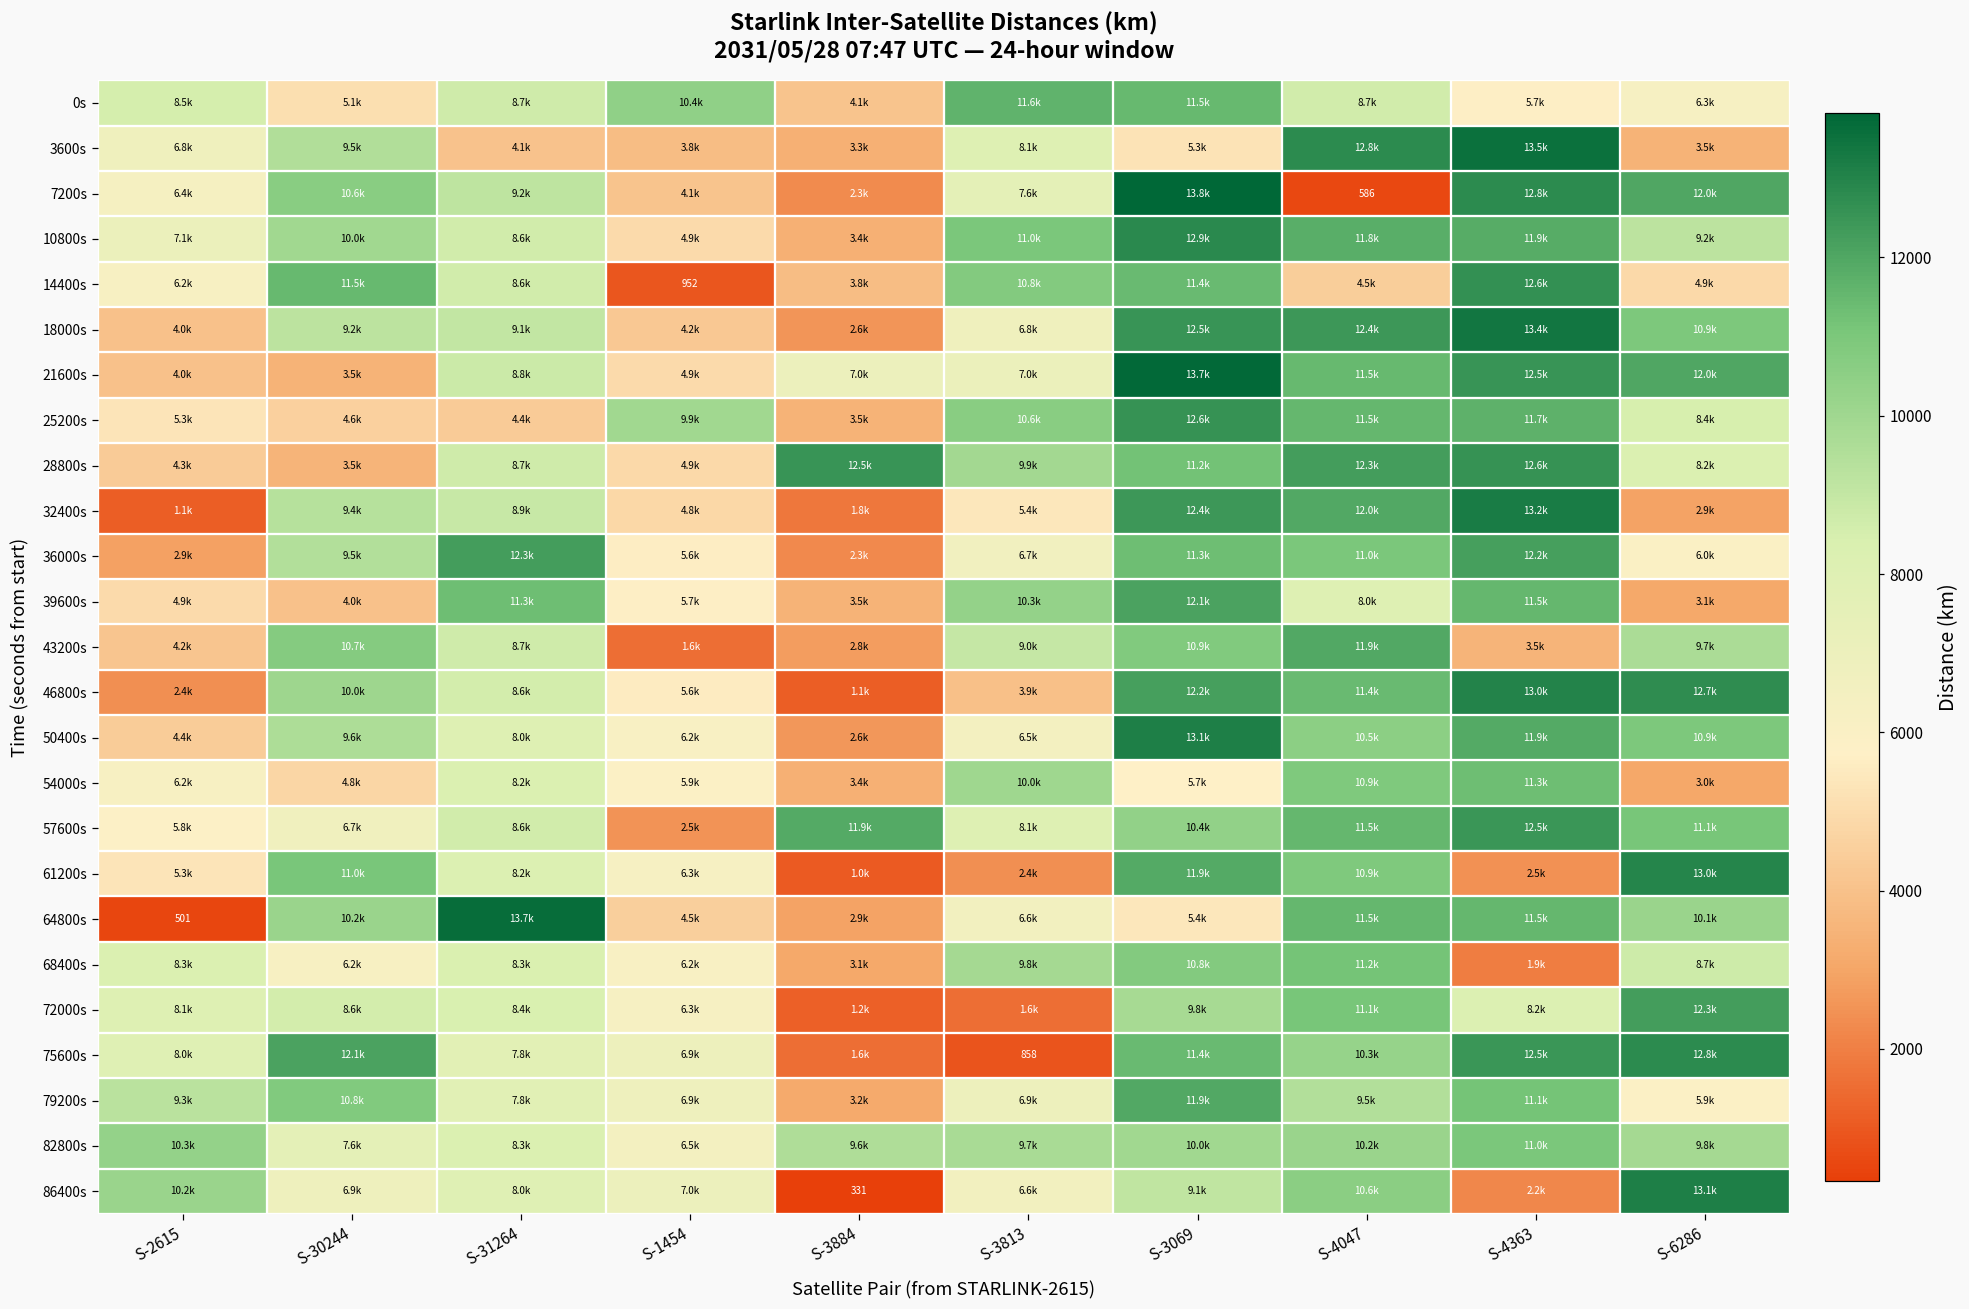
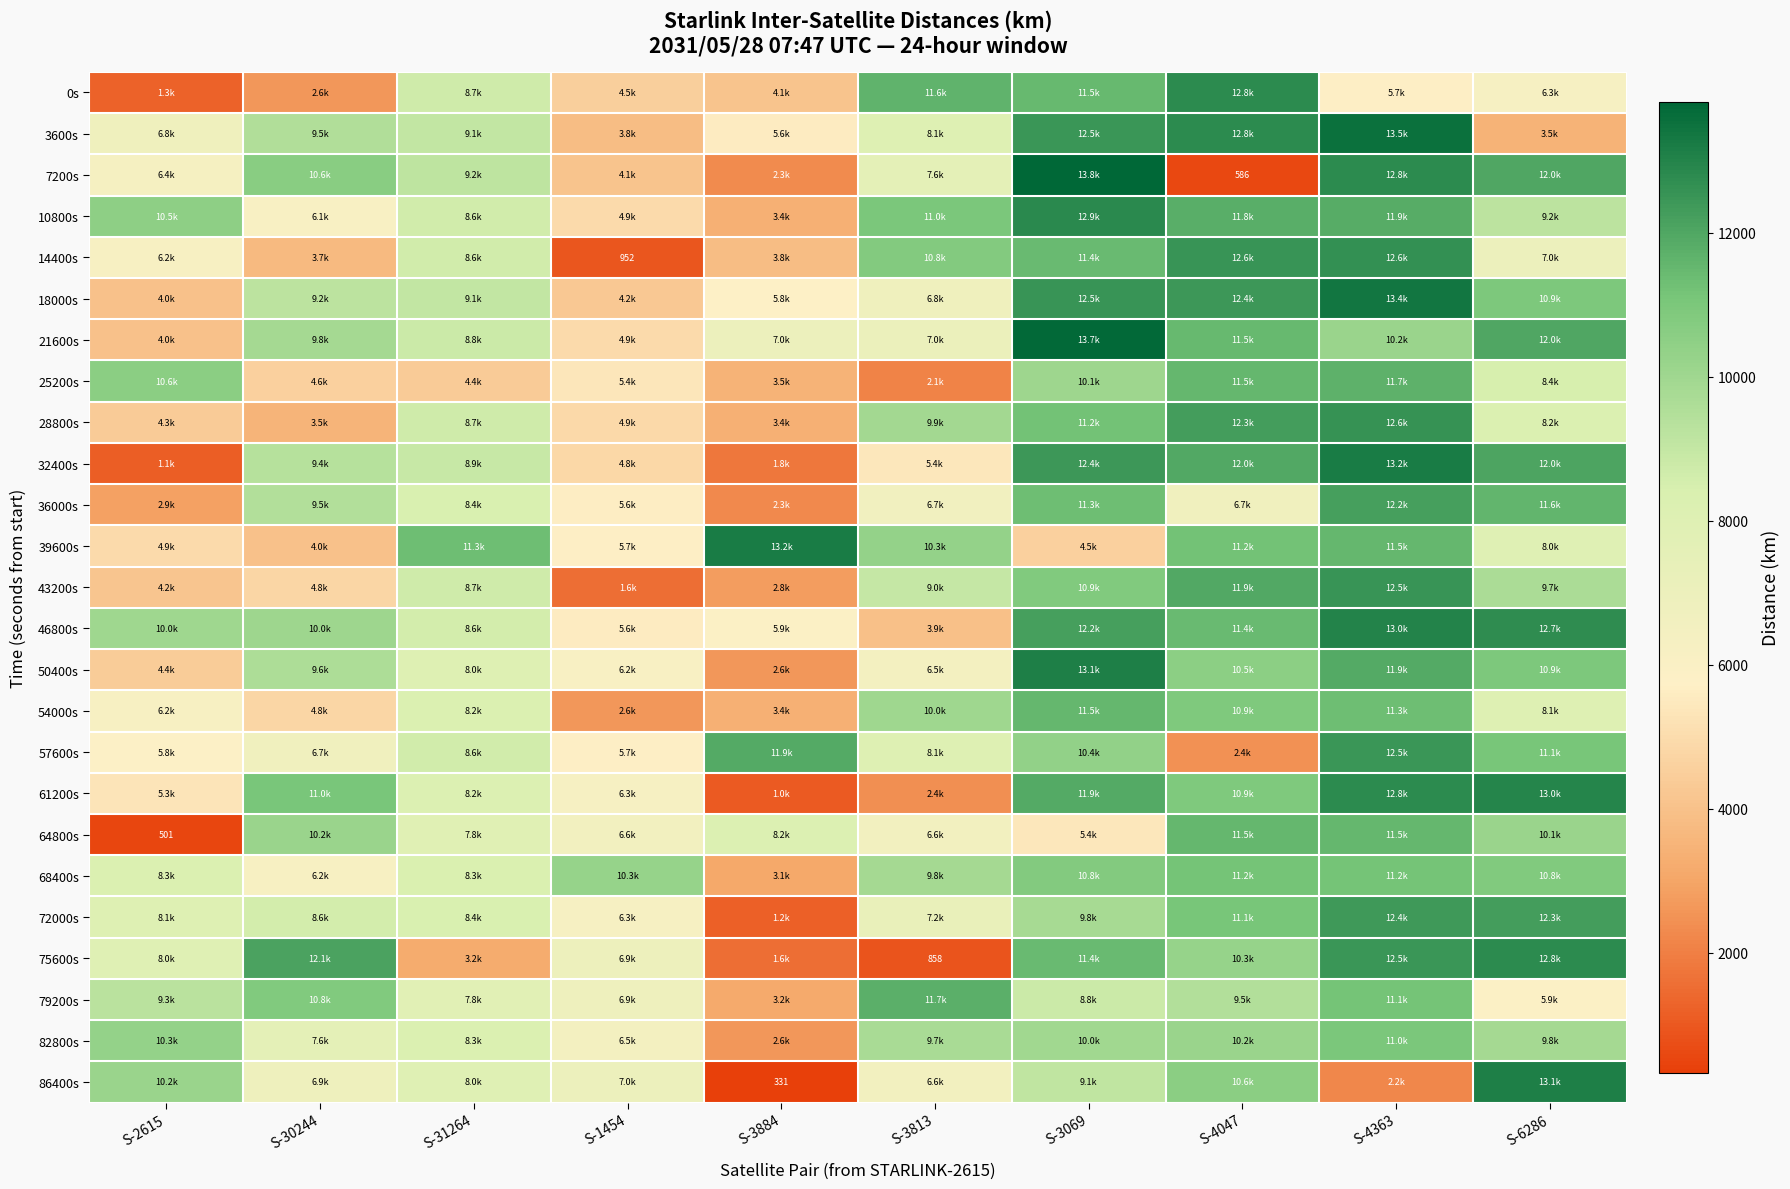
0s, S-2615: 8.5k -> 1.3k
0s, S-30244: 5.1k -> 2.6k
0s, S-1454: 10.4k -> 4.5k
0s, S-4047: 8.7k -> 12.8k
3600s, S-31264: 4.1k -> 9.1k
3600s, S-3884: 3.3k -> 5.6k
3600s, S-3069: 5.3k -> 12.5k
10800s, S-2615: 7.1k -> 10.5k
10800s, S-30244: 10.0k -> 6.1k
14400s, S-30244: 11.5k -> 3.7k
14400s, S-4047: 4.5k -> 12.6k
14400s, S-6286: 4.9k -> 7.0k
18000s, S-3884: 2.6k -> 5.8k
21600s, S-30244: 3.5k -> 9.8k
21600s, S-4363: 12.5k -> 10.2k
25200s, S-2615: 5.3k -> 10.6k
25200s, S-1454: 9.9k -> 5.4k
25200s, S-3813: 10.6k -> 2.1k
25200s, S-3069: 12.6k -> 10.1k
28800s, S-3884: 12.5k -> 3.4k
32400s, S-6286: 2.9k -> 12.0k
36000s, S-31264: 12.3k -> 8.4k
36000s, S-4047: 11.0k -> 6.7k
36000s, S-6286: 6.0k -> 11.6k
39600s, S-3884: 3.5k -> 13.2k
39600s, S-3069: 12.1k -> 4.5k
39600s, S-4047: 8.0k -> 11.2k
39600s, S-6286: 3.1k -> 8.0k
43200s, S-30244: 10.7k -> 4.8k
43200s, S-4363: 3.5k -> 12.5k
46800s, S-2615: 2.4k -> 10.0k
46800s, S-3884: 1.1k -> 5.9k
54000s, S-1454: 5.9k -> 2.6k
54000s, S-3069: 5.7k -> 11.5k
54000s, S-6286: 3.0k -> 8.1k
57600s, S-1454: 2.5k -> 5.7k
57600s, S-4047: 11.5k -> 2.4k
61200s, S-4363: 2.5k -> 12.8k
64800s, S-31264: 13.7k -> 7.8k
64800s, S-1454: 4.5k -> 6.6k
64800s, S-3884: 2.9k -> 8.2k
68400s, S-1454: 6.2k -> 10.3k
68400s, S-4363: 1.9k -> 11.2k
68400s, S-6286: 8.7k -> 10.8k
72000s, S-3813: 1.6k -> 7.2k
72000s, S-4363: 8.2k -> 12.4k
75600s, S-31264: 7.8k -> 3.2k
79200s, S-3813: 6.9k -> 11.7k
79200s, S-3069: 11.9k -> 8.8k
82800s, S-3884: 9.6k -> 2.6k
